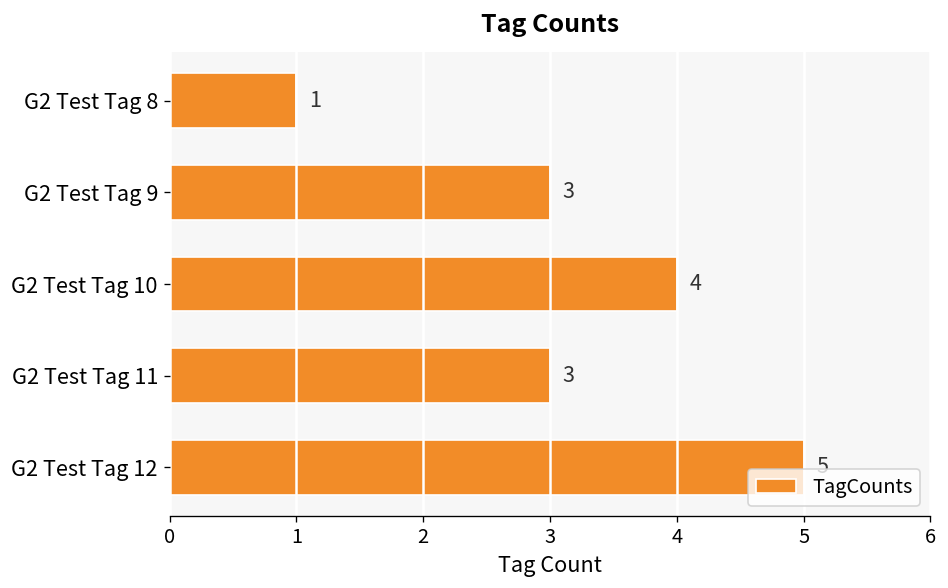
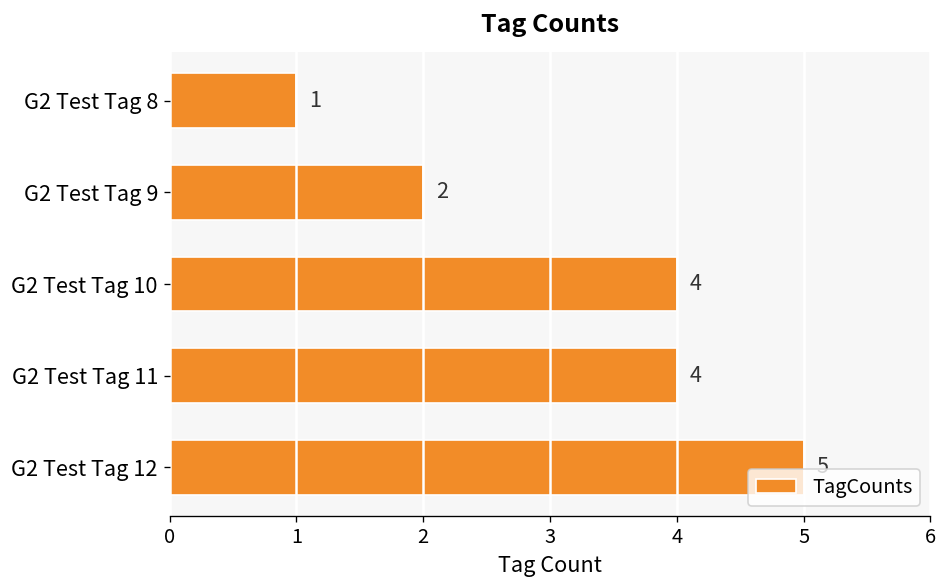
G2 Test Tag 9: 3 -> 2
G2 Test Tag 11: 3 -> 4
